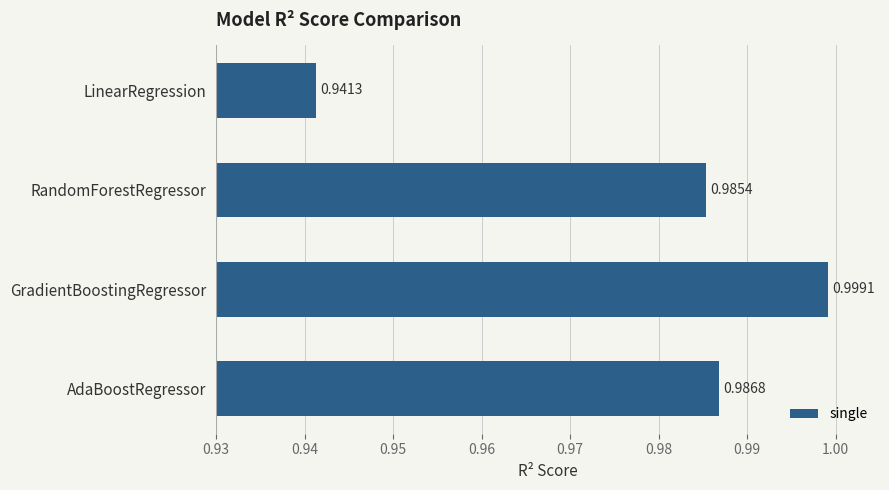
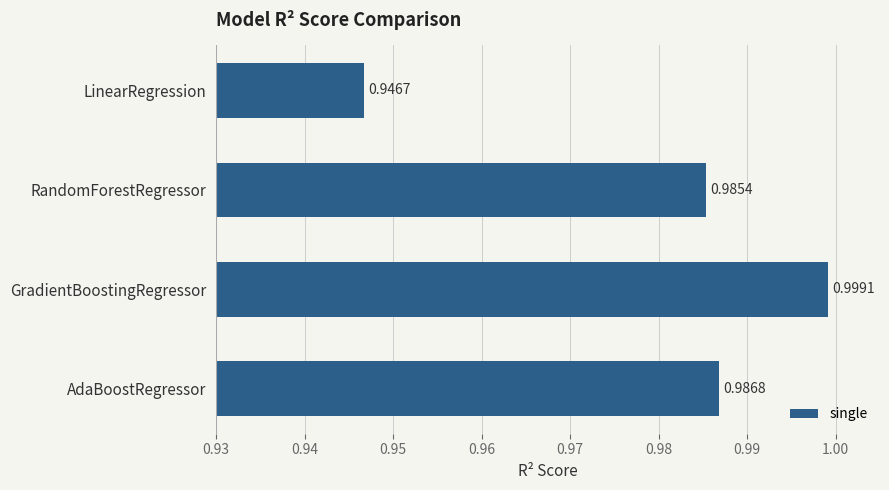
LinearRegression: 0.9413 -> 0.9467
